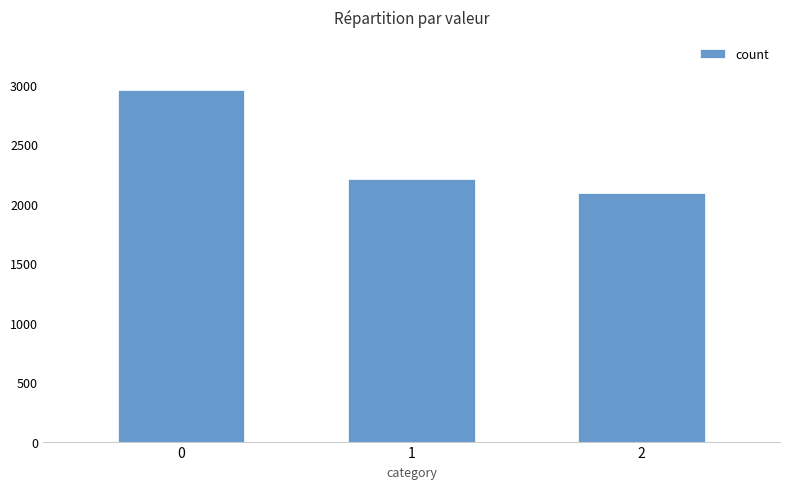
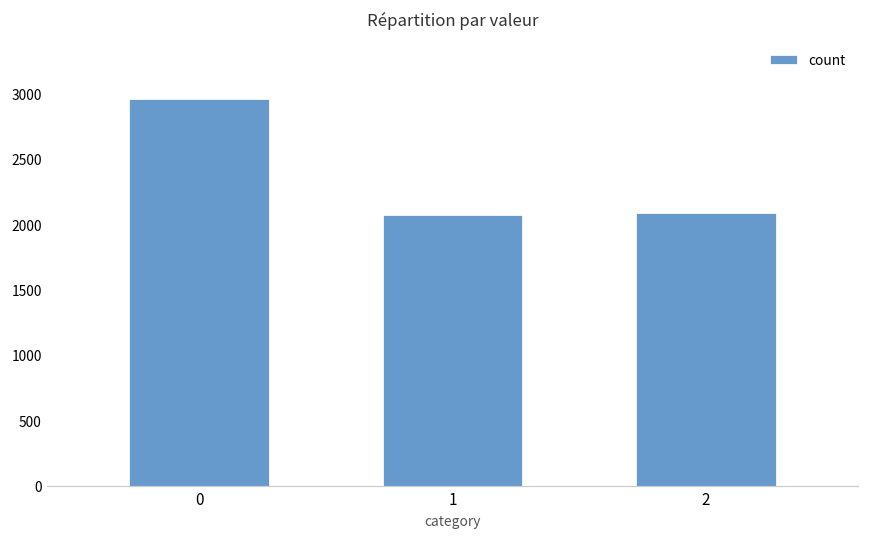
1: 2210 -> 2070
